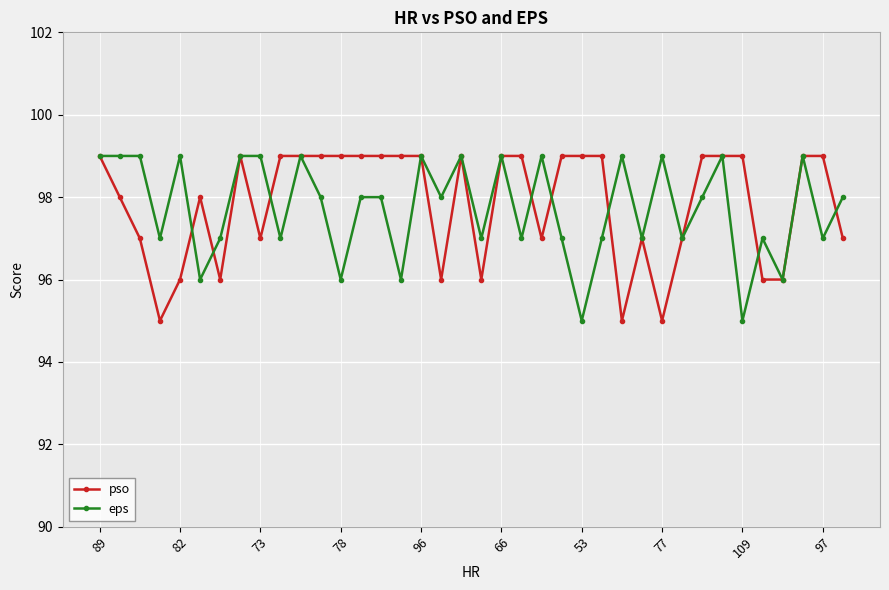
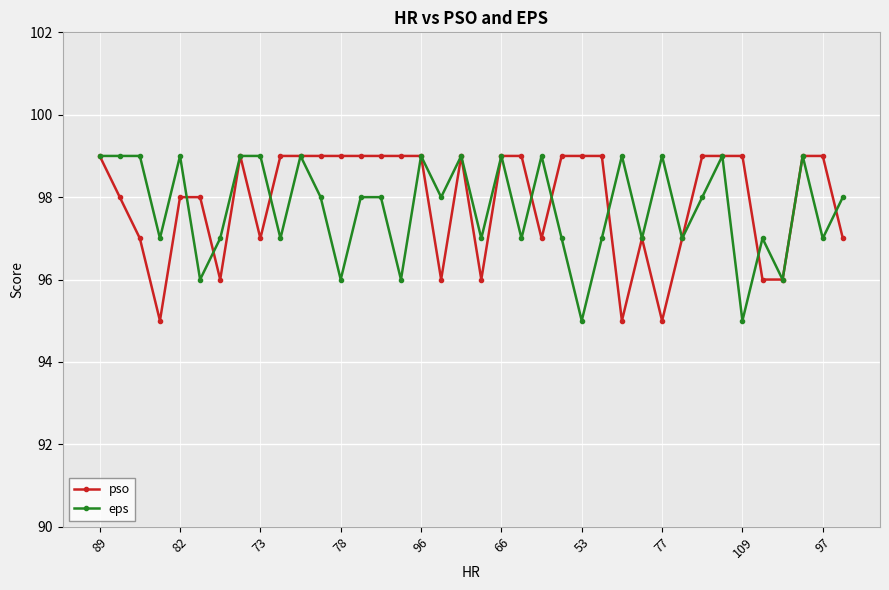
pso, 82: 96 -> 98
